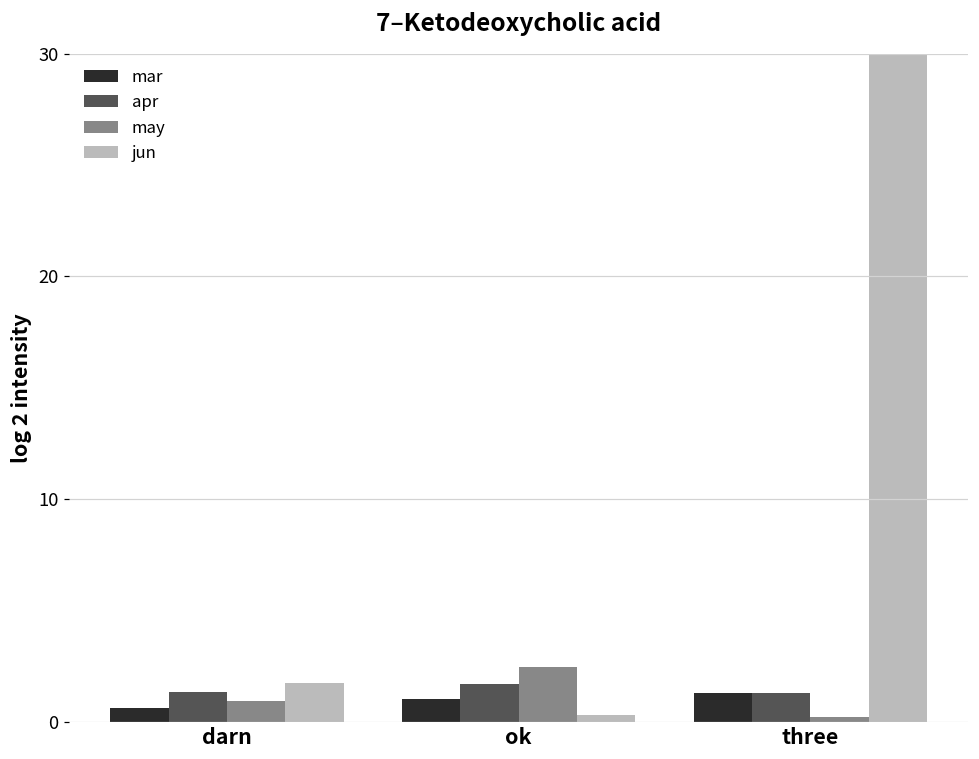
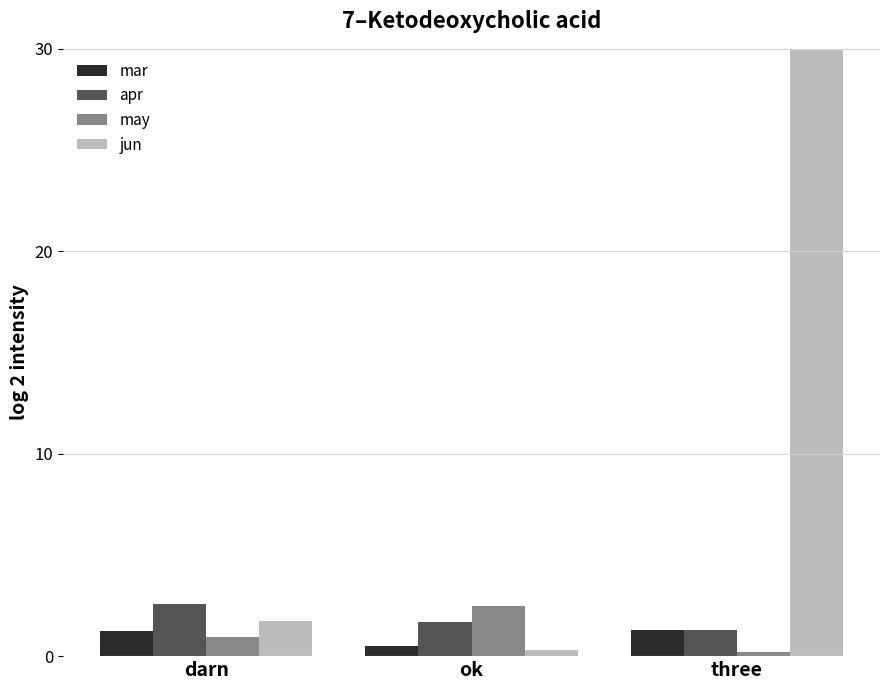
mar, darn: 0.6 -> 1.3
apr, darn: 1.3 -> 2.6
mar, ok: 1.0 -> 0.5
